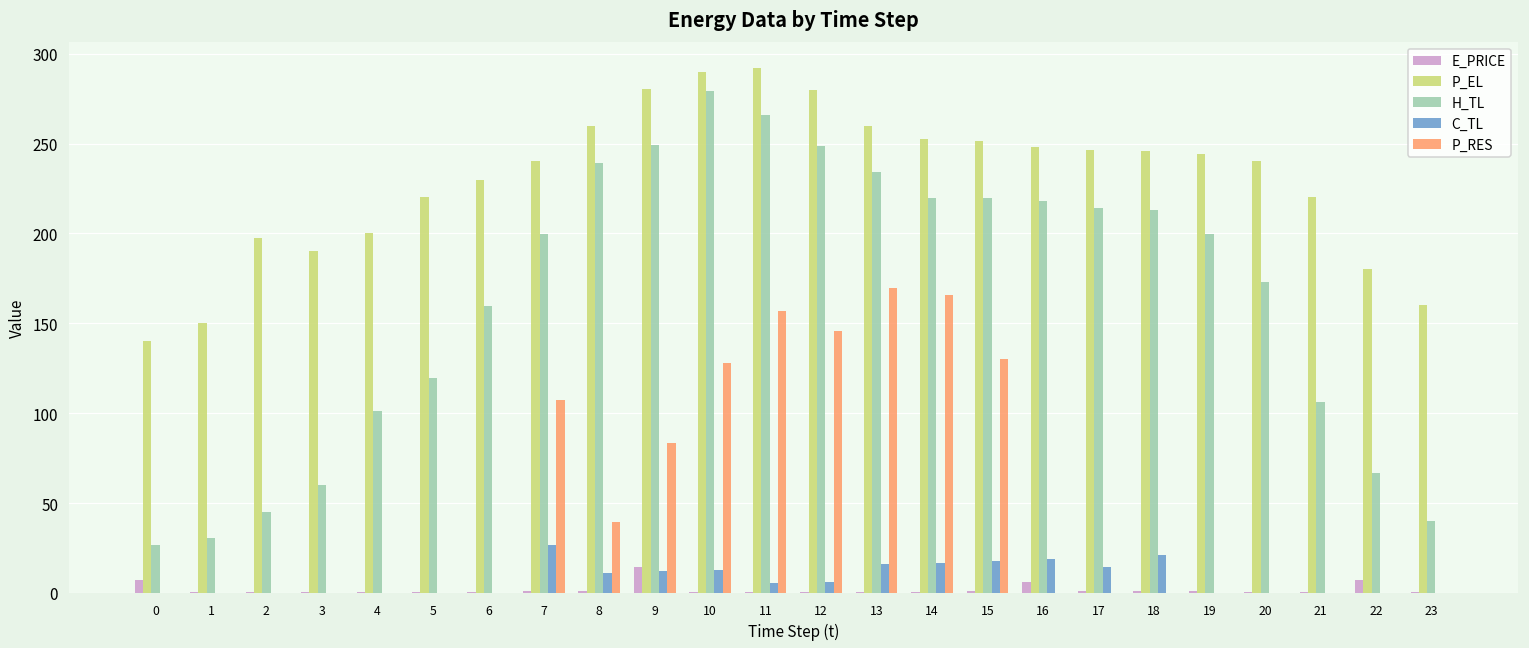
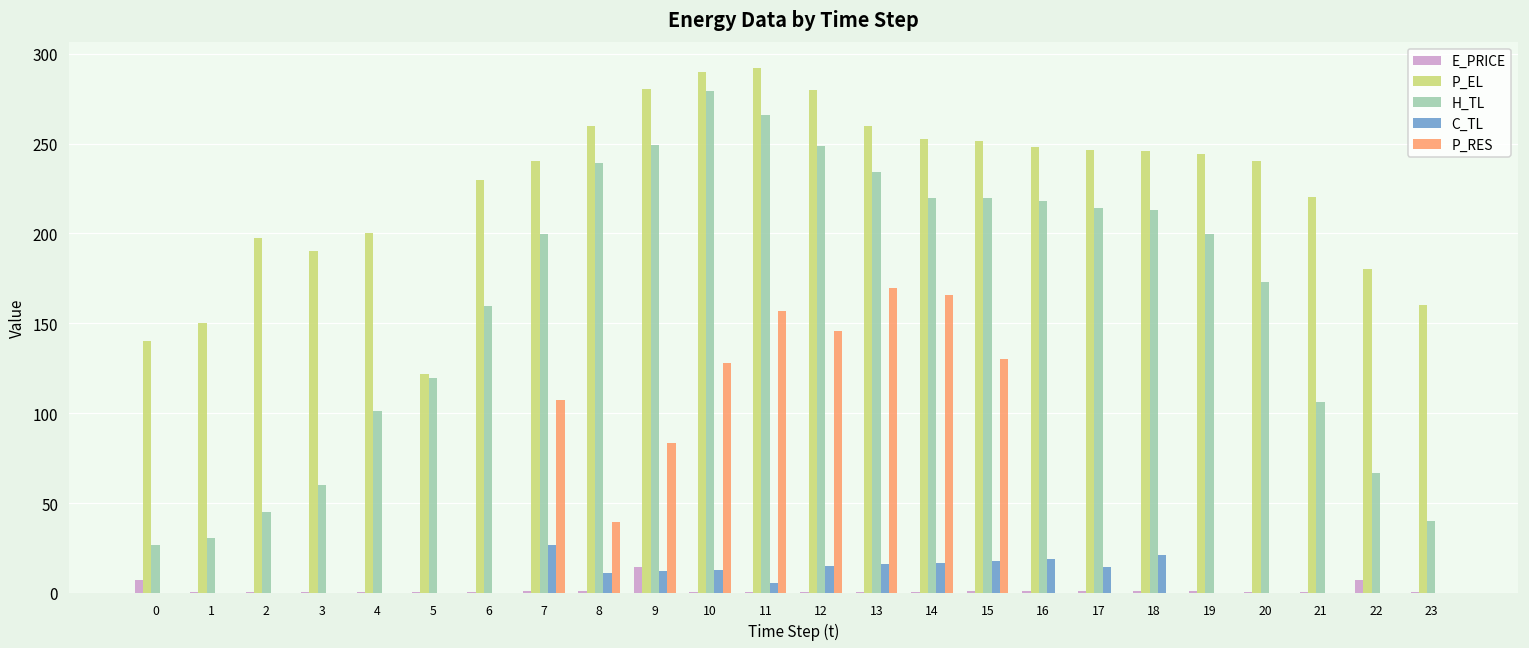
P_EL, 5: 220 -> 122
C_TL, 12: 6 -> 15
E_PRICE, 16: 6 -> 1
